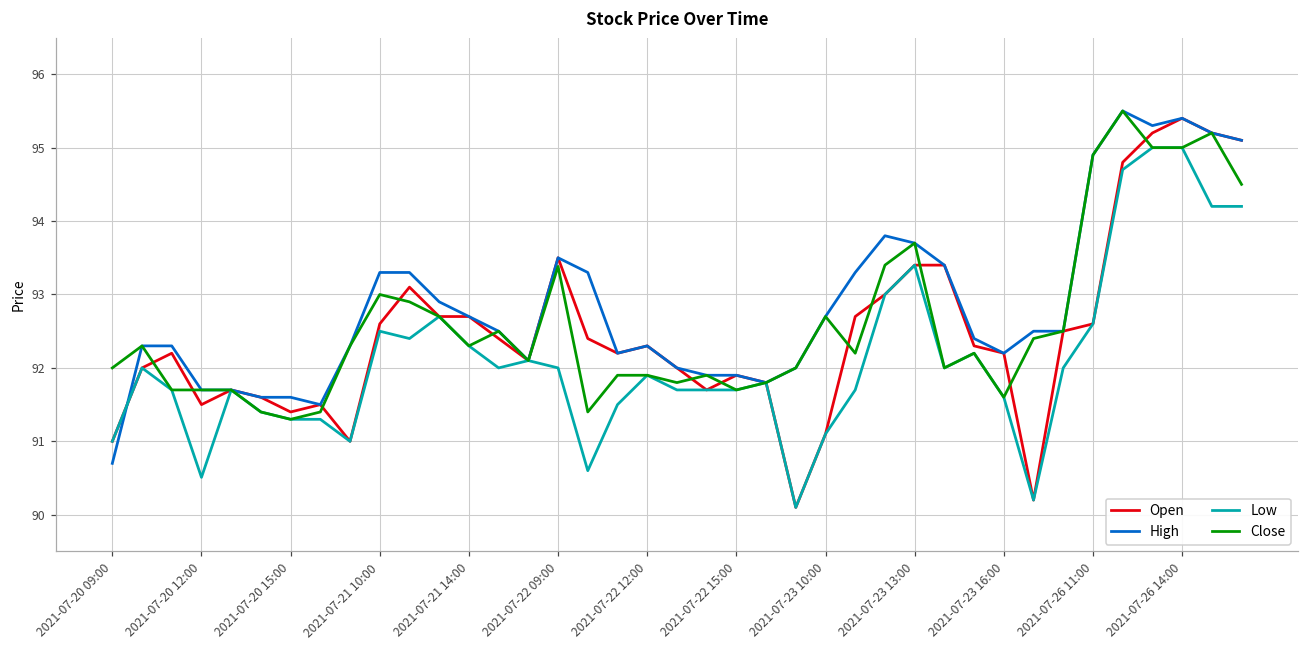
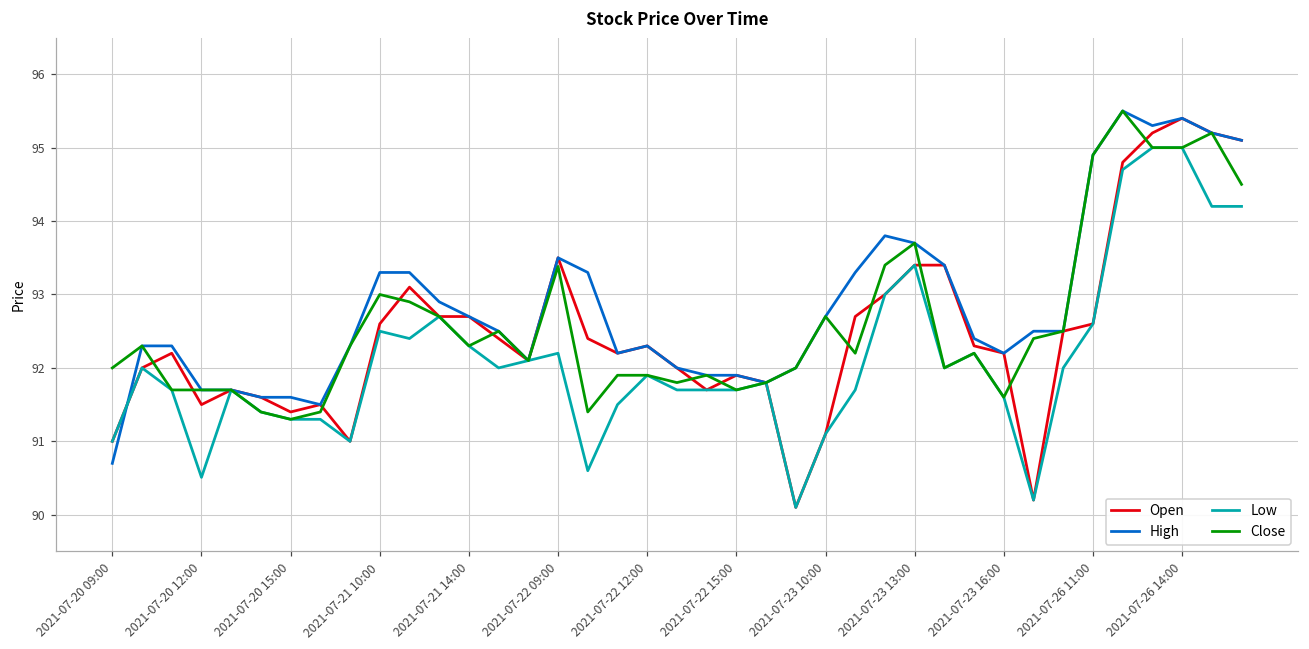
Low, 2021-07-22 09:00: 92.0 -> 92.2
